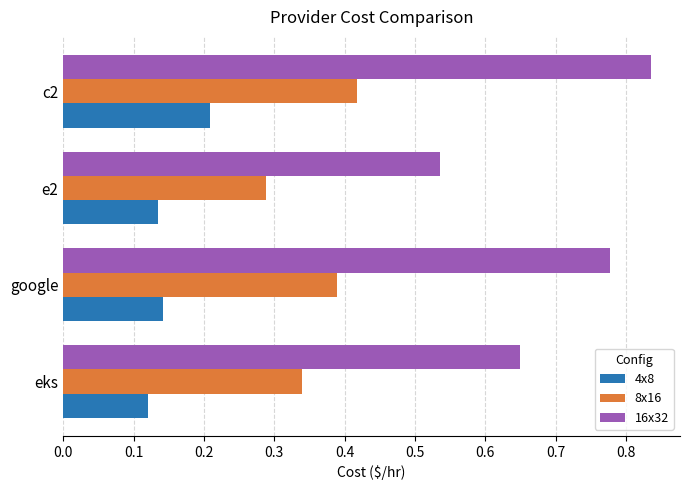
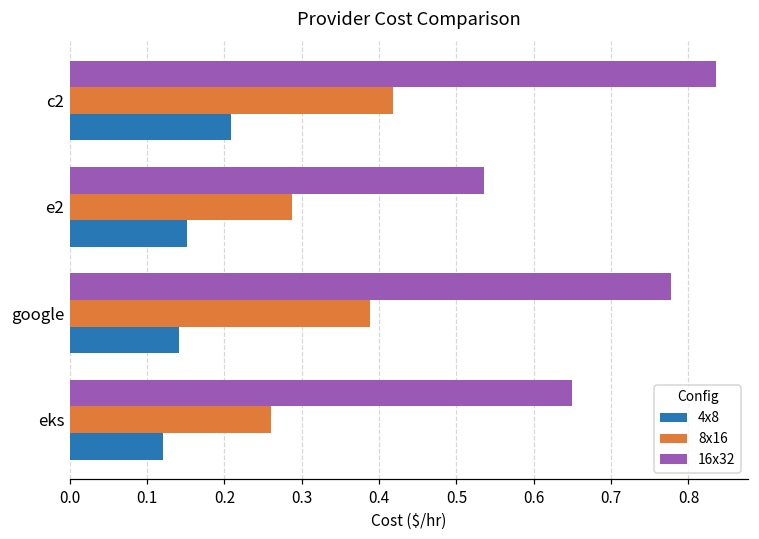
4x8, e2: 0.13 -> 0.15
8x16, eks: 0.34 -> 0.26
